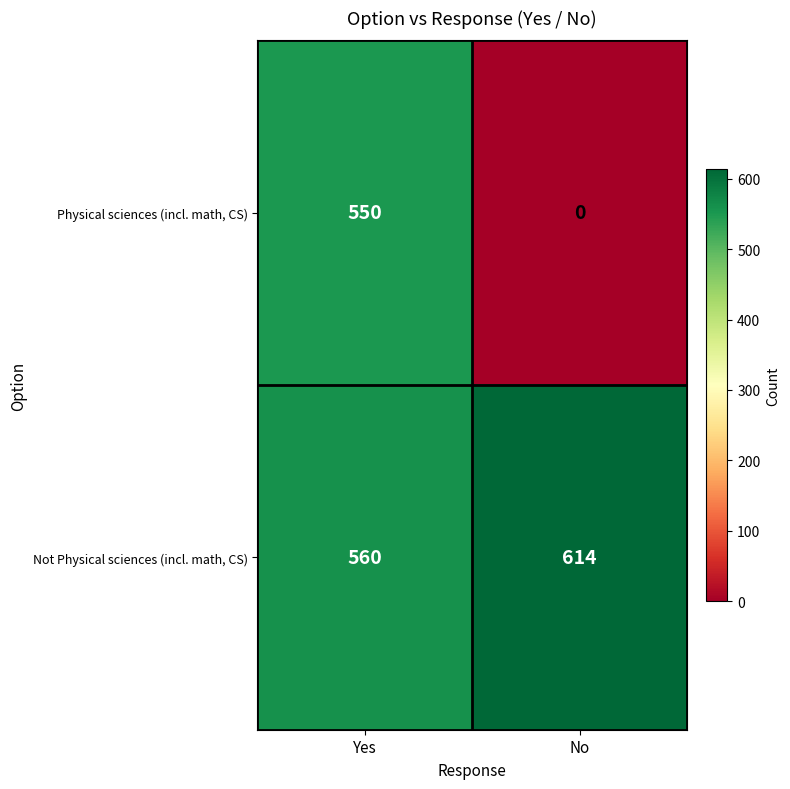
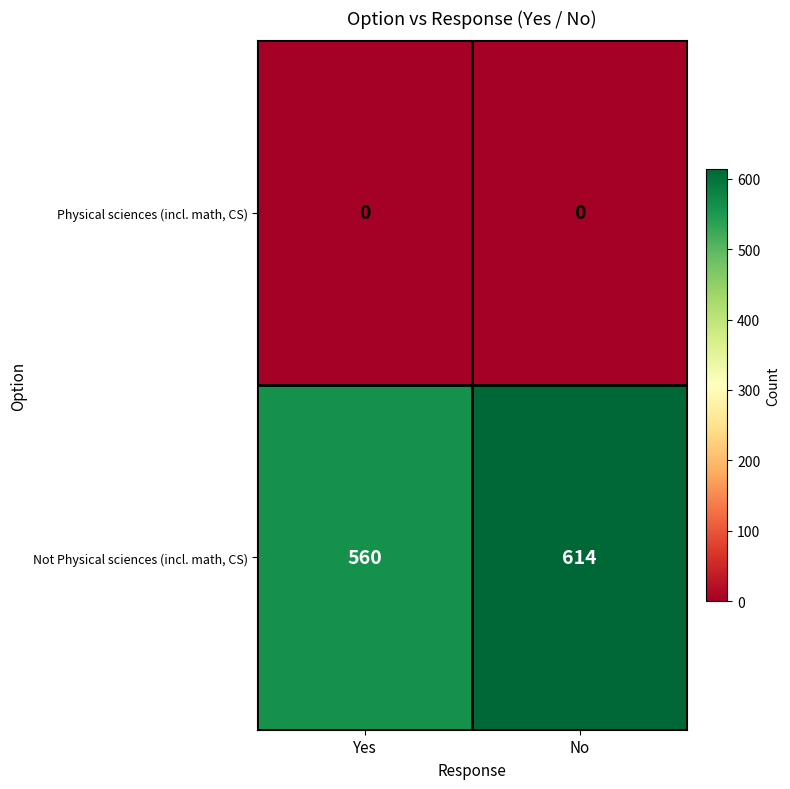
Physical sciences (incl. math, CS), Yes: 550 -> 0
